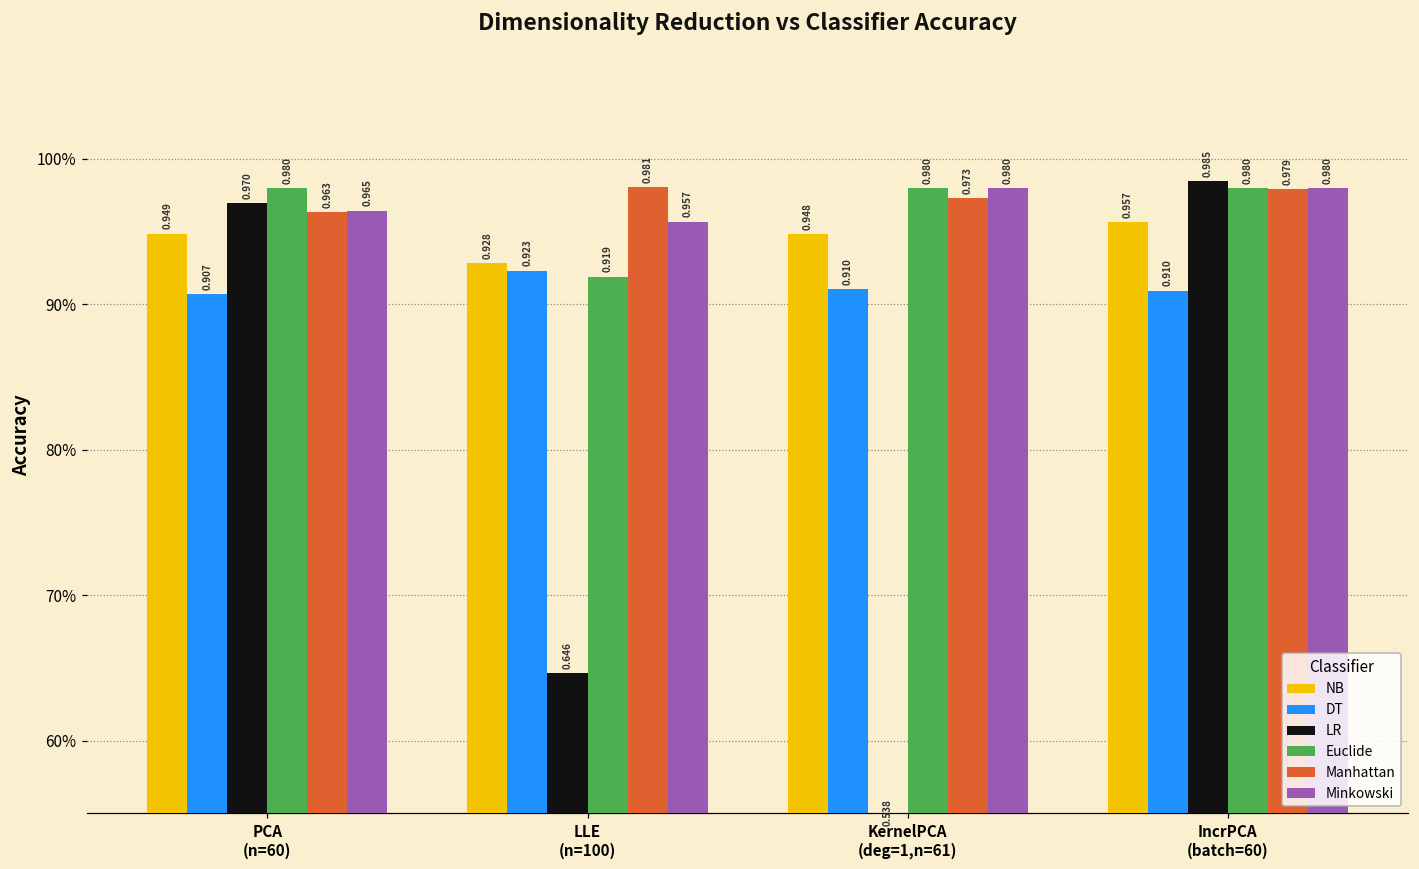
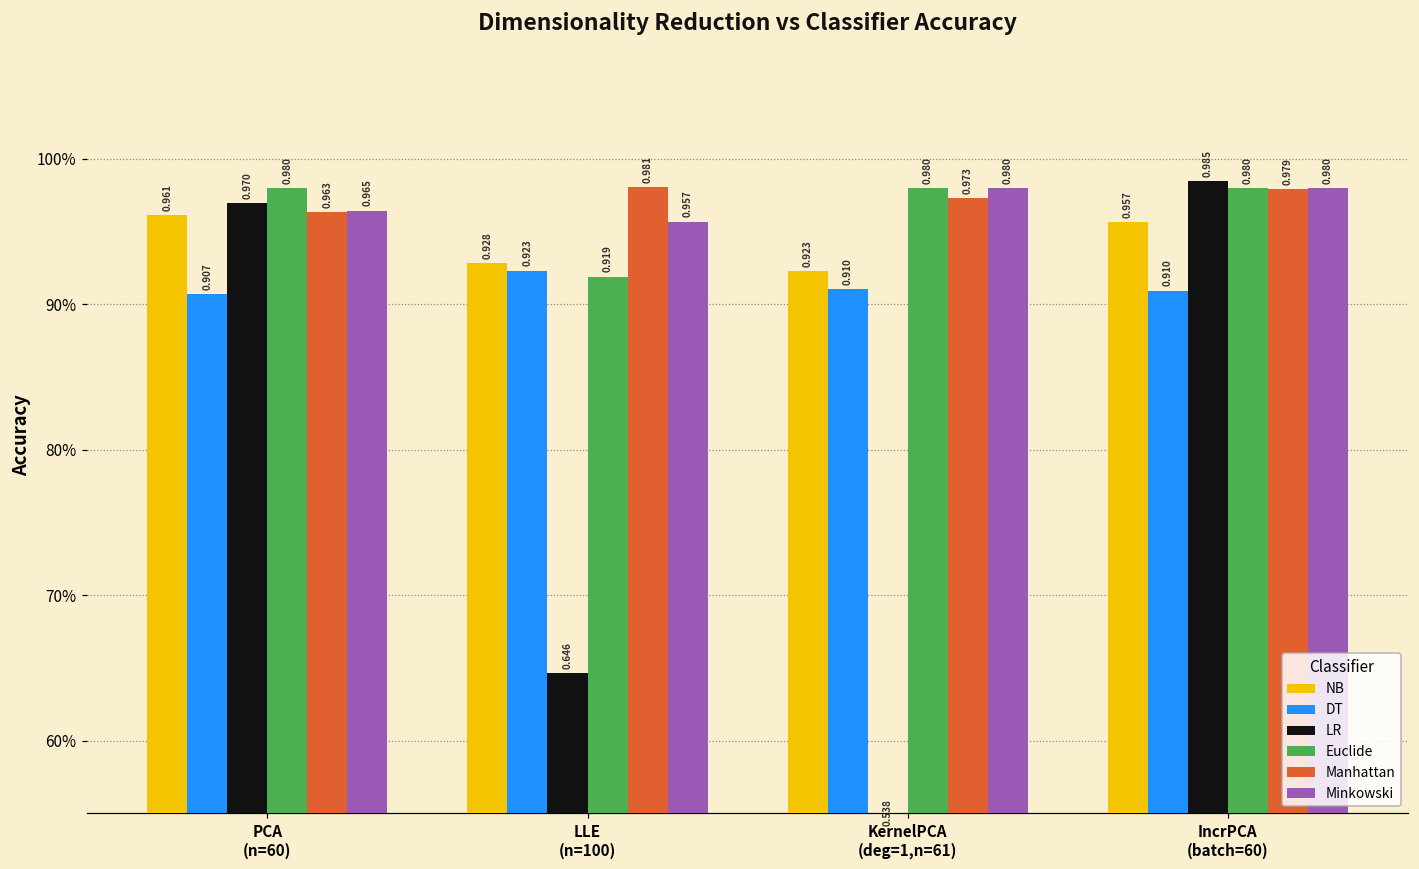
NB, PCA (n=60): 0.949 -> 0.961
NB, KernelPCA (deg=1,n=61): 0.948 -> 0.923
